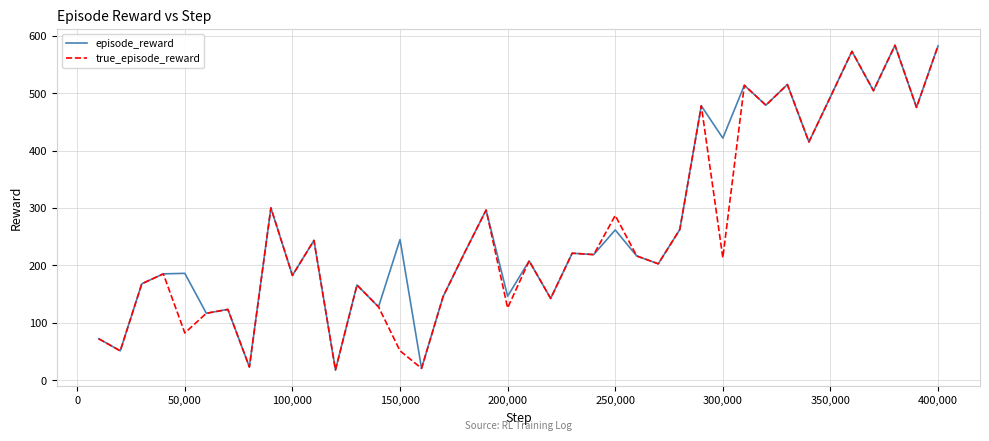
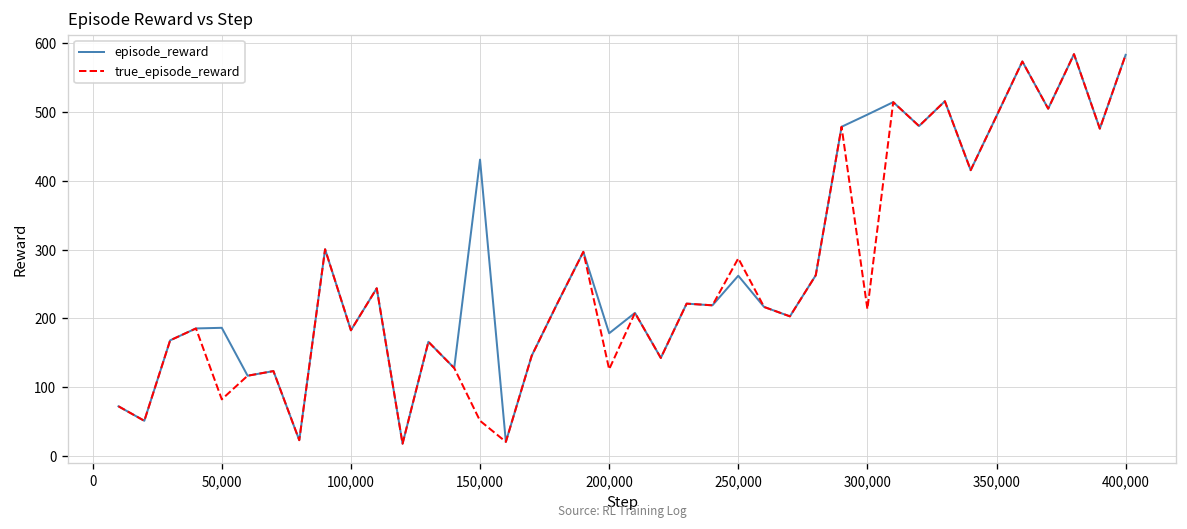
episode_reward, 150,000: 250 -> 430
episode_reward, 200,000: 150 -> 180
episode_reward, 300,000: 420 -> 500
